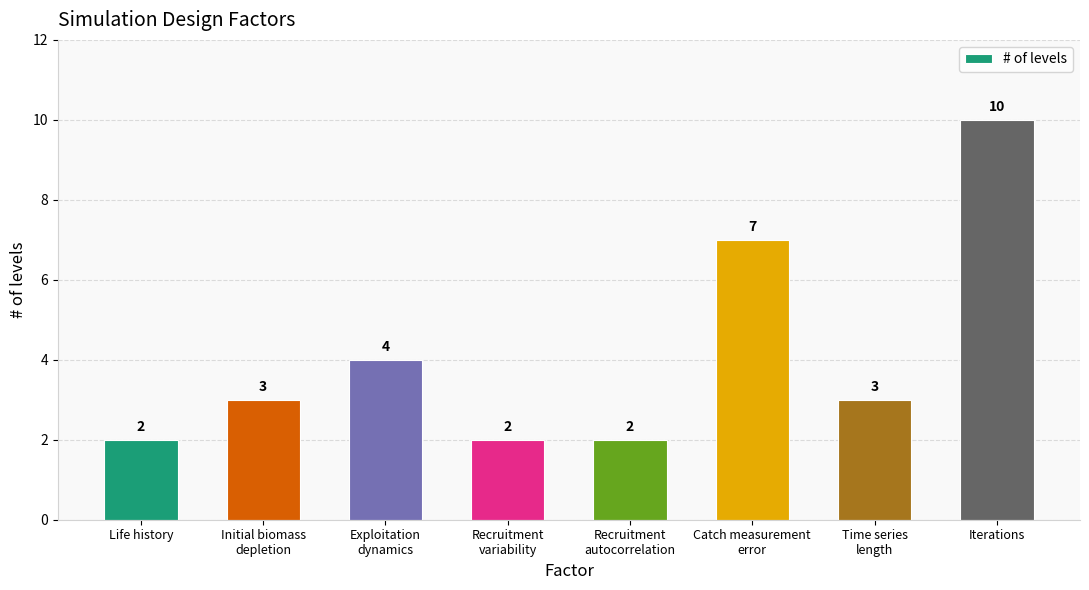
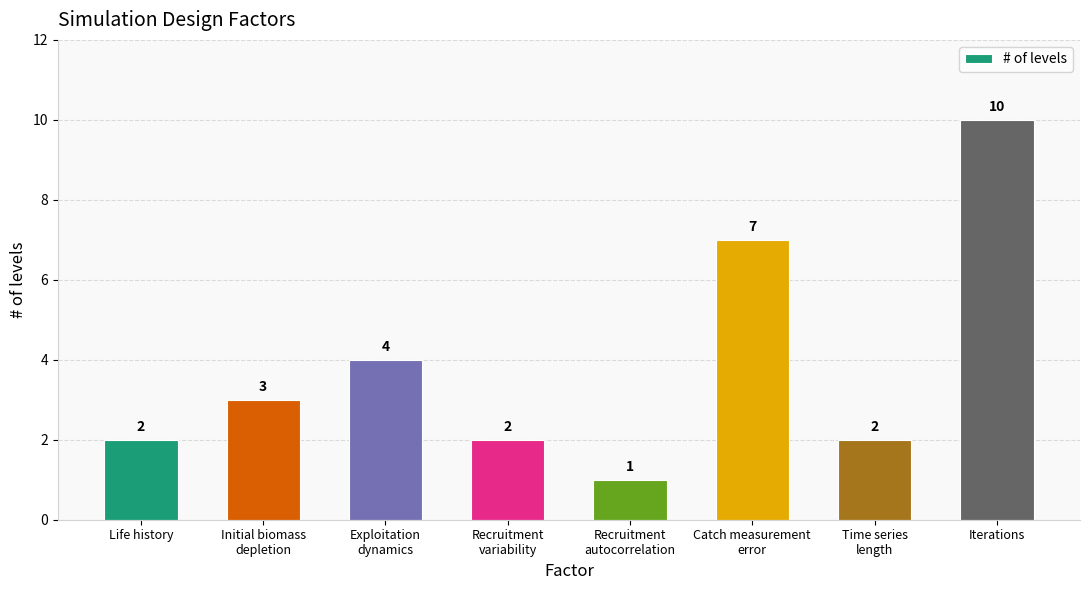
Recruitment autocorrelation: 2 -> 1
Time series length: 3 -> 2
